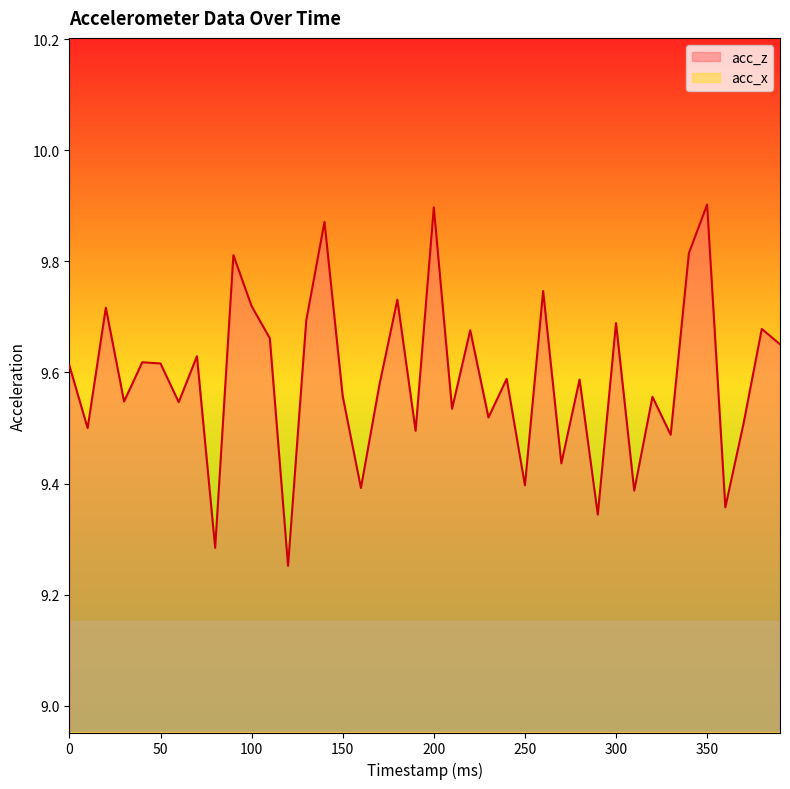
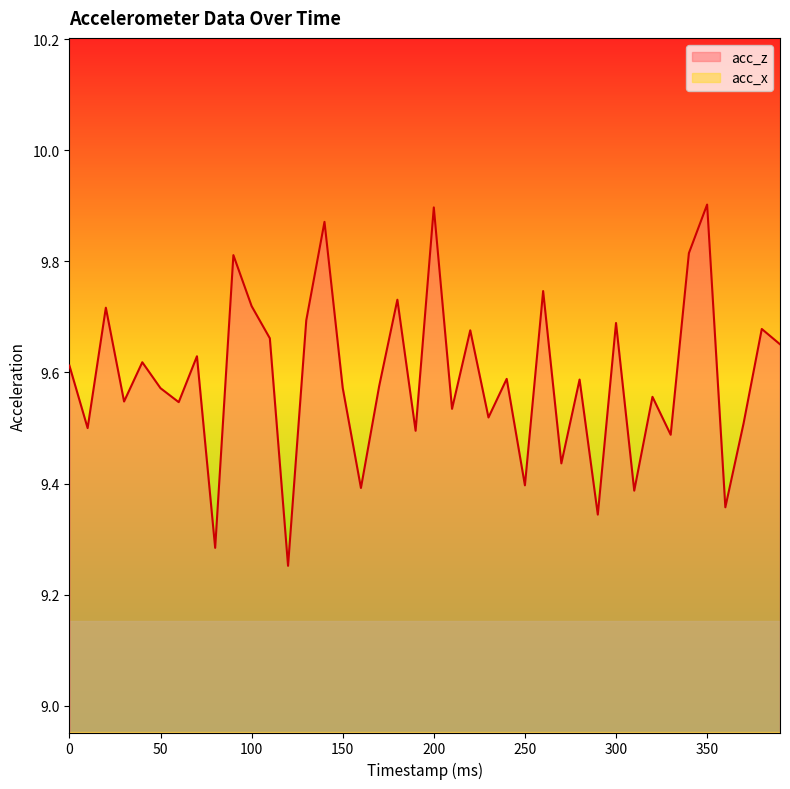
acc_z, 50: 9.62 -> 9.57
acc_z, 150: 9.56 -> 9.57
